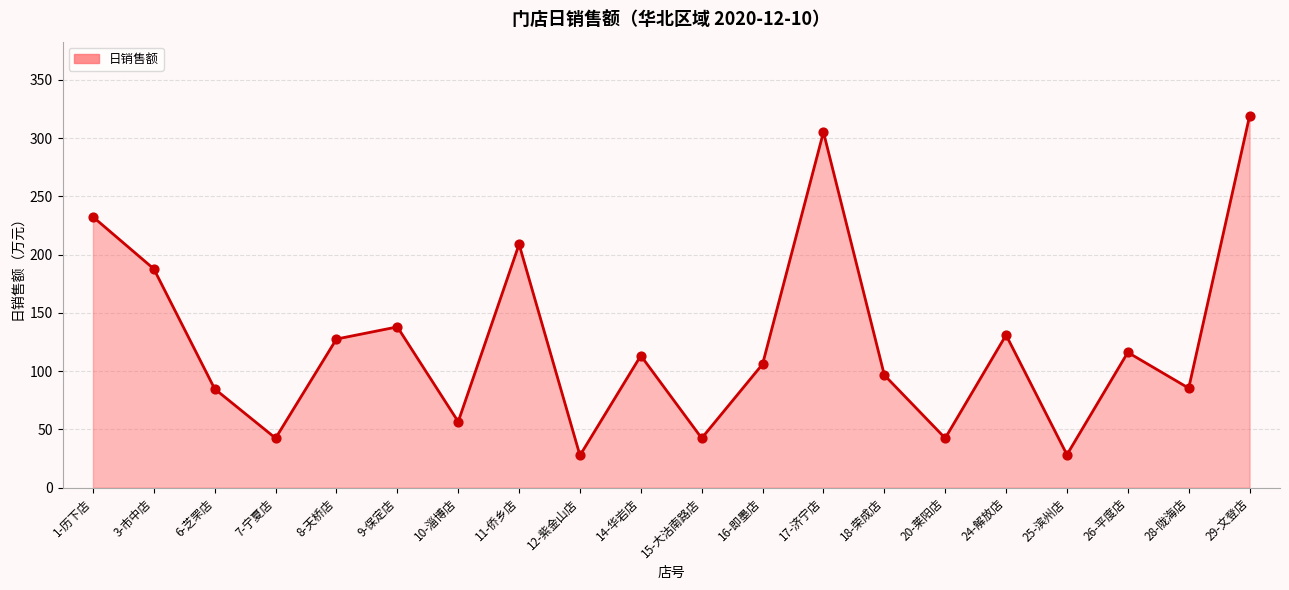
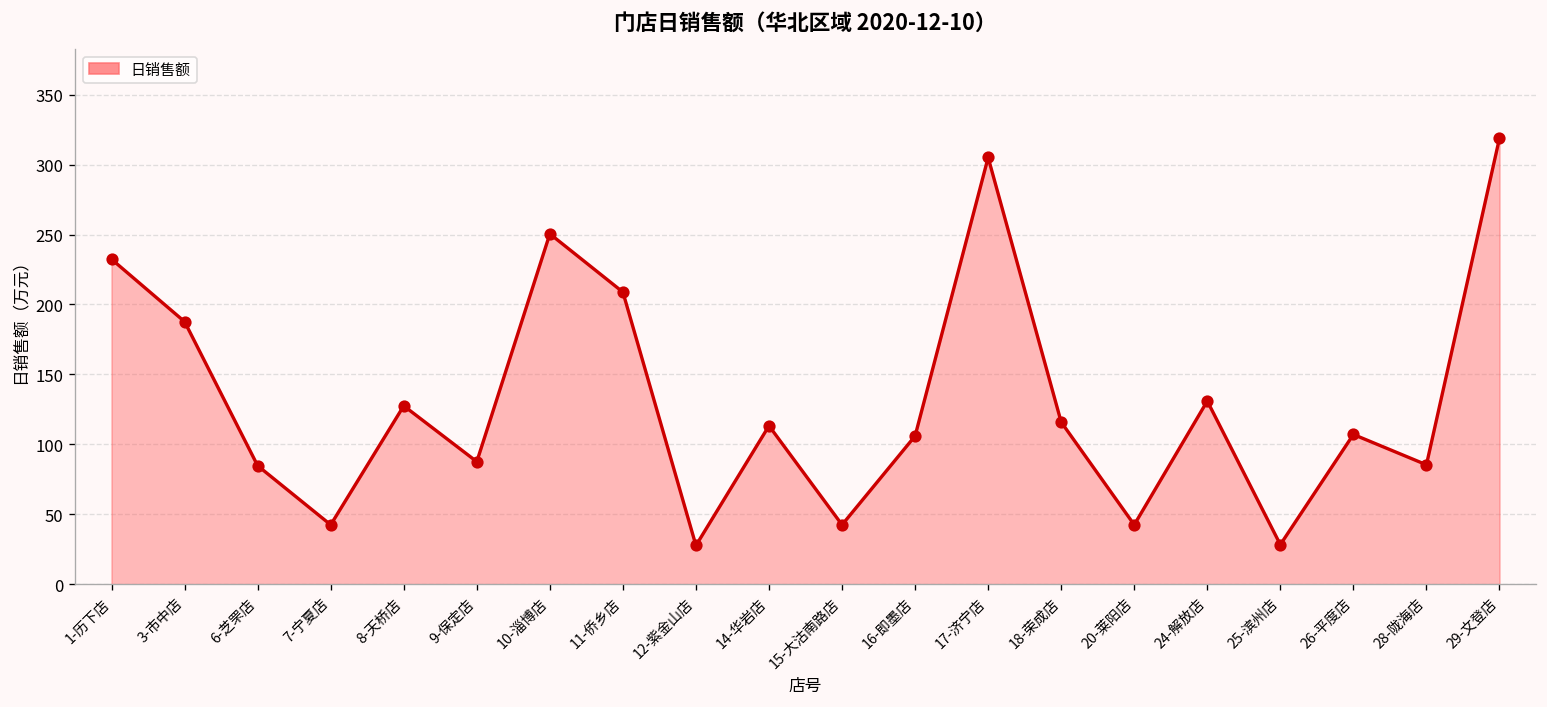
9-保定店: 138 -> 88
10-淄博店: 57 -> 250
18-荣成店: 97 -> 116
26-平度店: 116 -> 107
